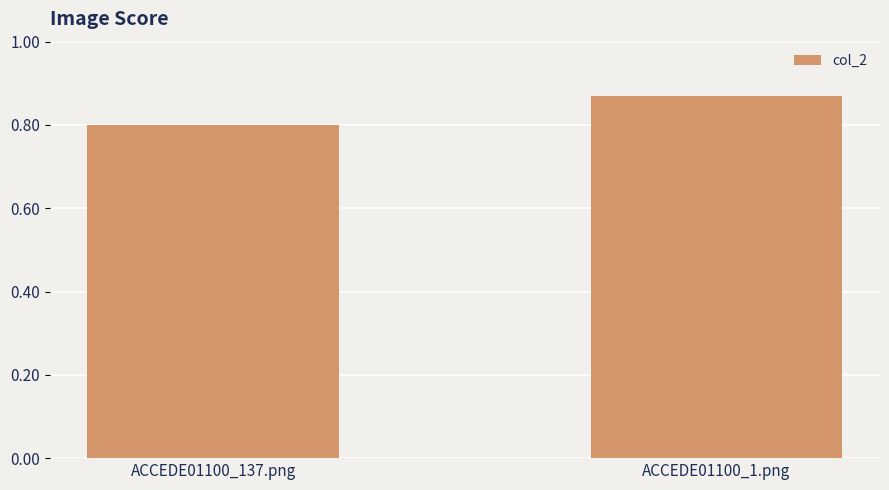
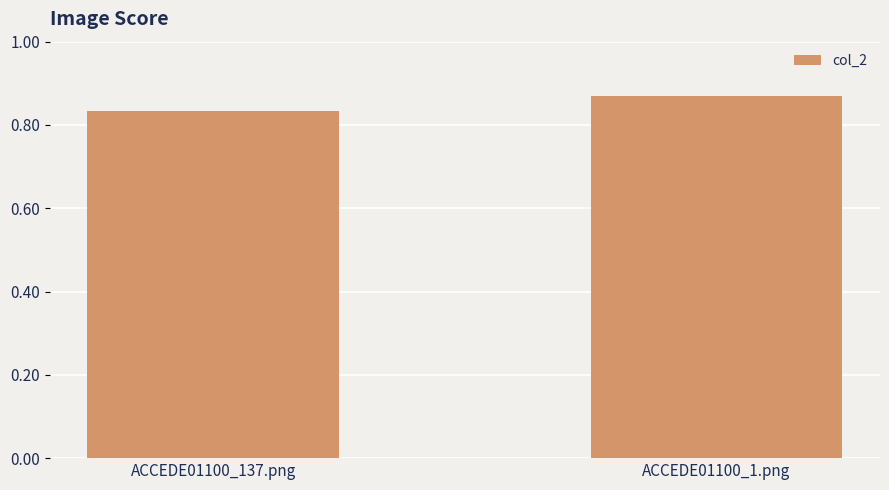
ACCEDE01100_137.png: 0.80 -> 0.83
